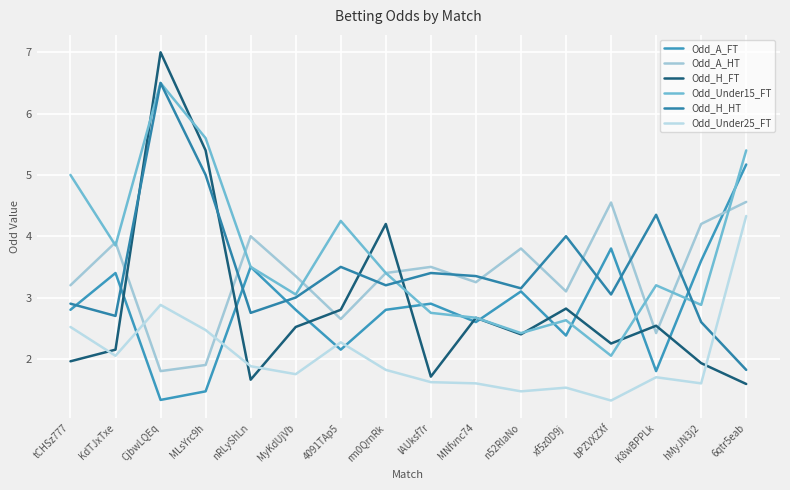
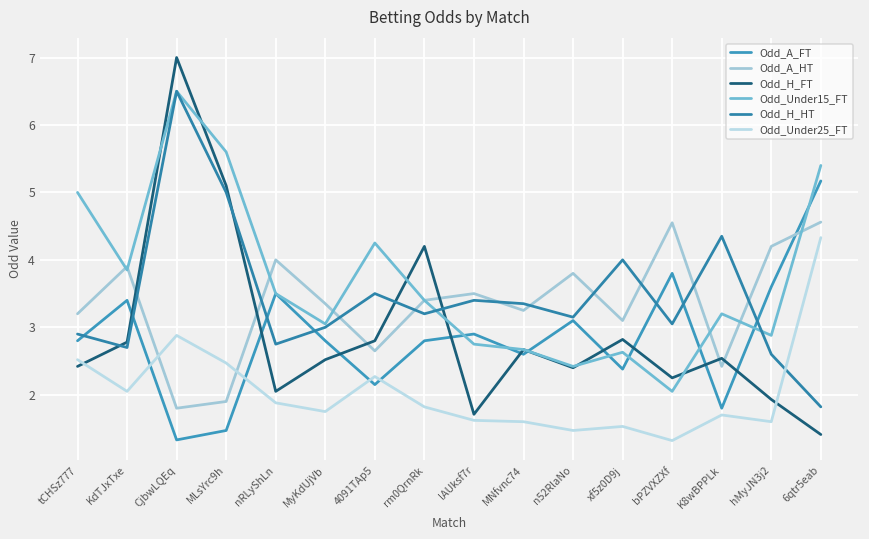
Odd_H_FT, tCHSz777: 2.0 -> 2.4
Odd_H_FT, KdTJxTxe: 2.2 -> 2.8
Odd_H_FT, MLsYrc9h: 5.4 -> 5.1
Odd_H_FT, nRLyShLn: 1.7 -> 2.1
Odd_H_FT, 6qtr5eab: 1.6 -> 1.4
